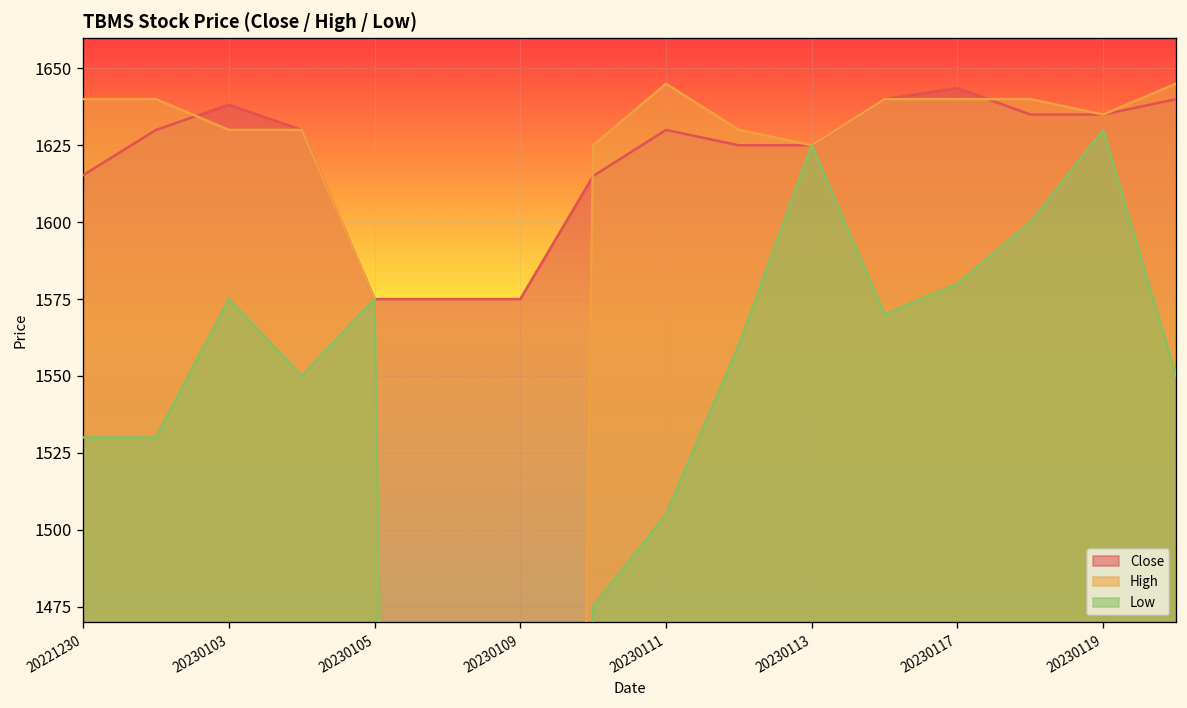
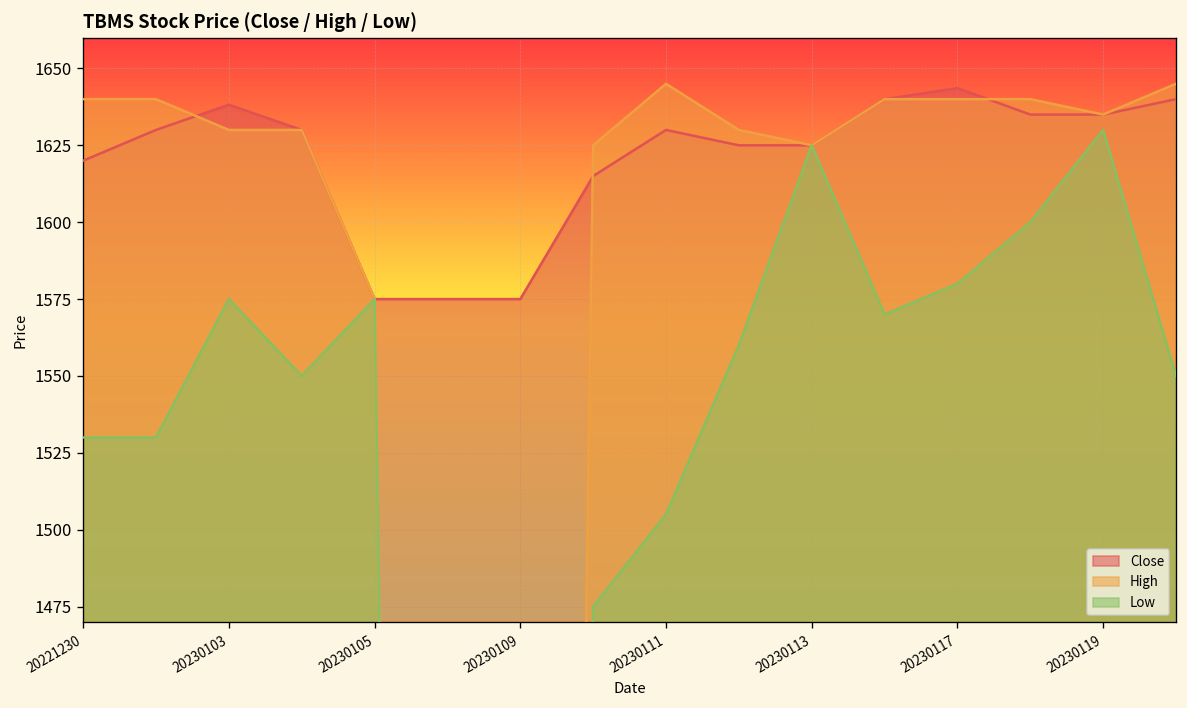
Close, 20221230: 1615 -> 1620
